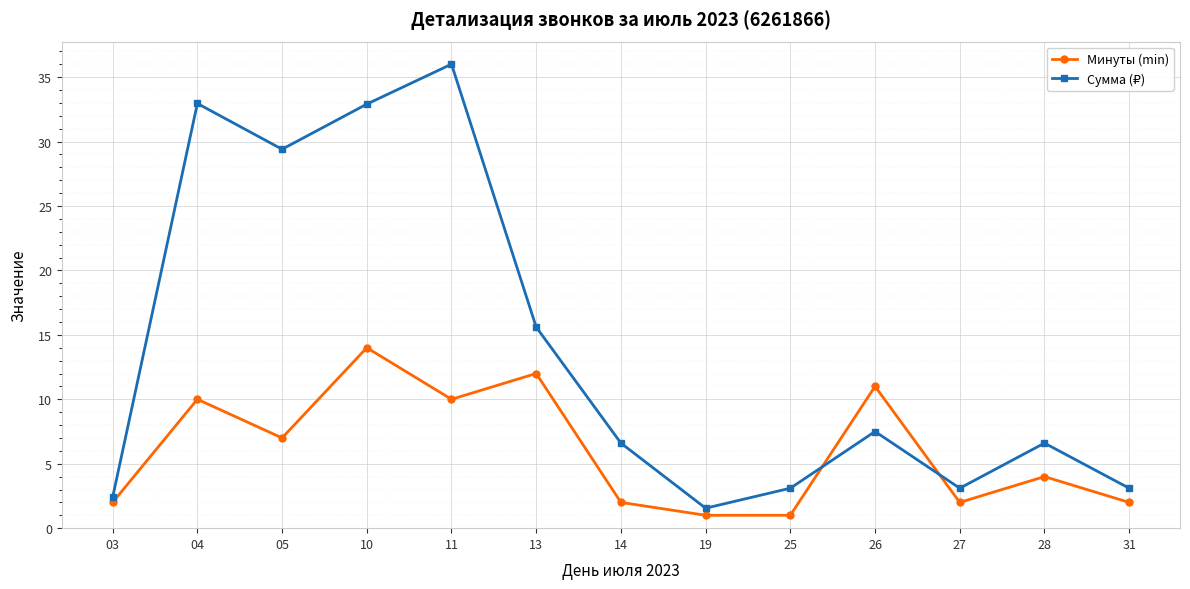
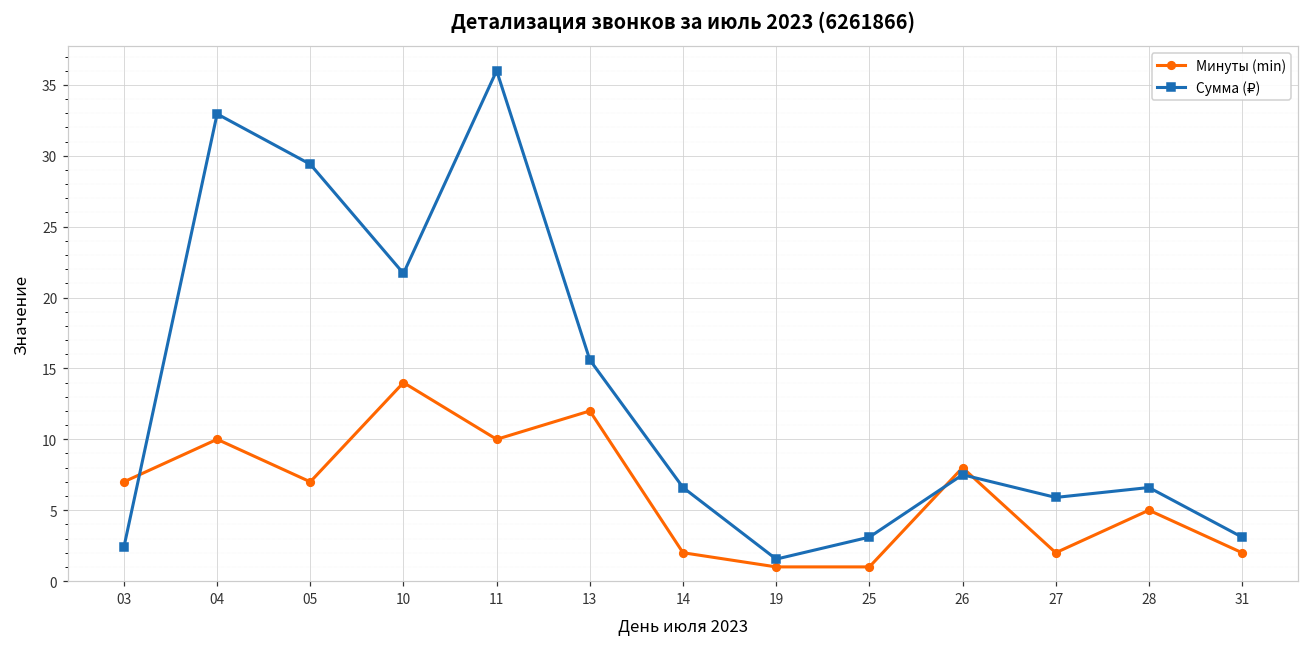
Минуты (min), 03: 2 -> 7
Сумма (₽), 10: 32.9 -> 21.7
Минуты (min), 26: 11 -> 8
Сумма (₽), 27: 3.1 -> 5.9
Минуты (min), 28: 4 -> 5
